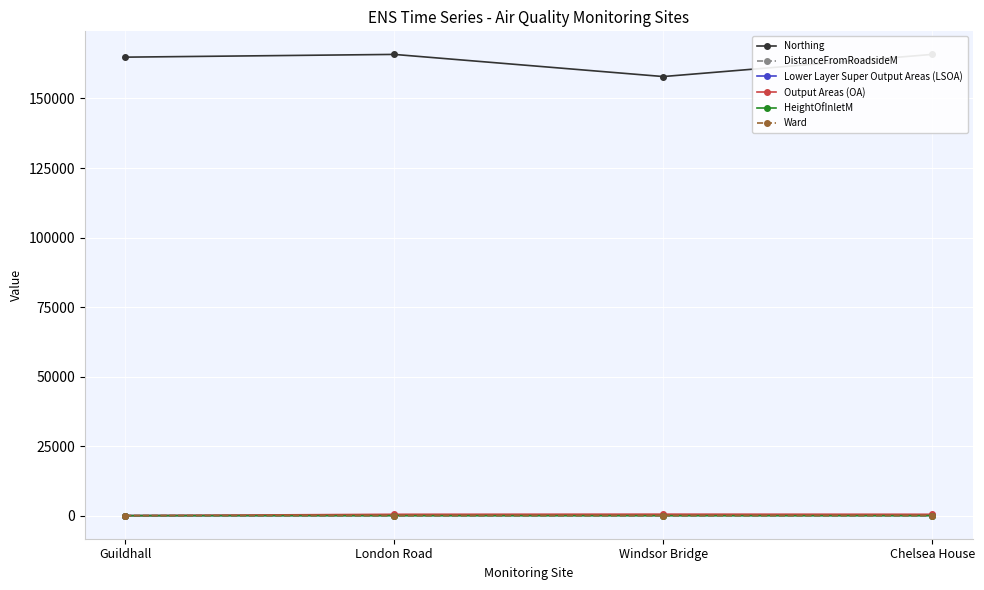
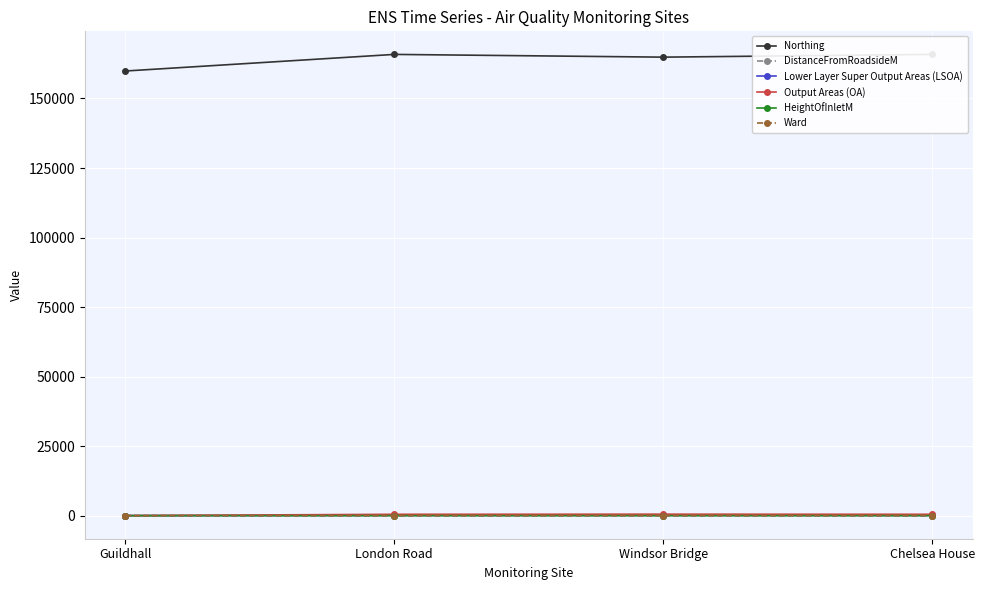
Northing, Guildhall: 165000 -> 160000
Northing, Windsor Bridge: 158000 -> 165000
